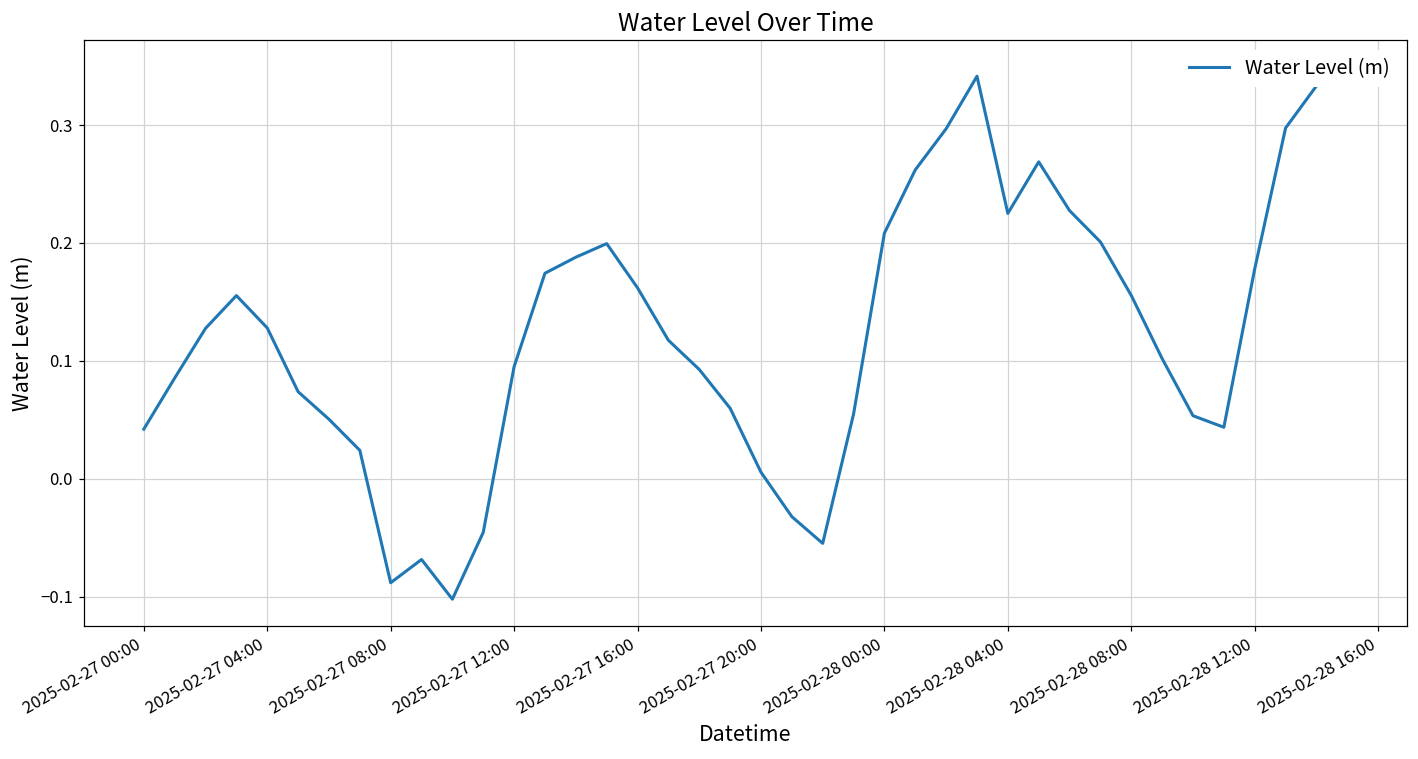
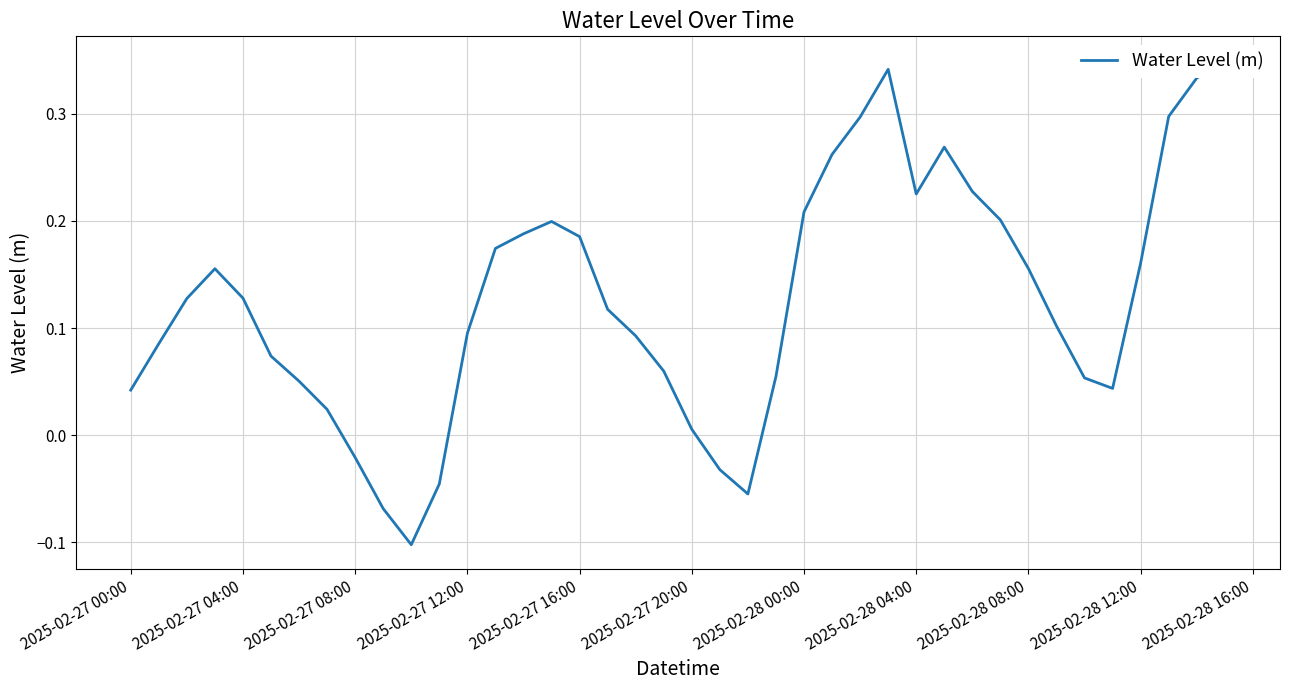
2025-02-27 08:00: -0.088 -> -0.021
2025-02-27 16:00: 0.162 -> 0.185
2025-02-28 12:00: 0.178 -> 0.161
